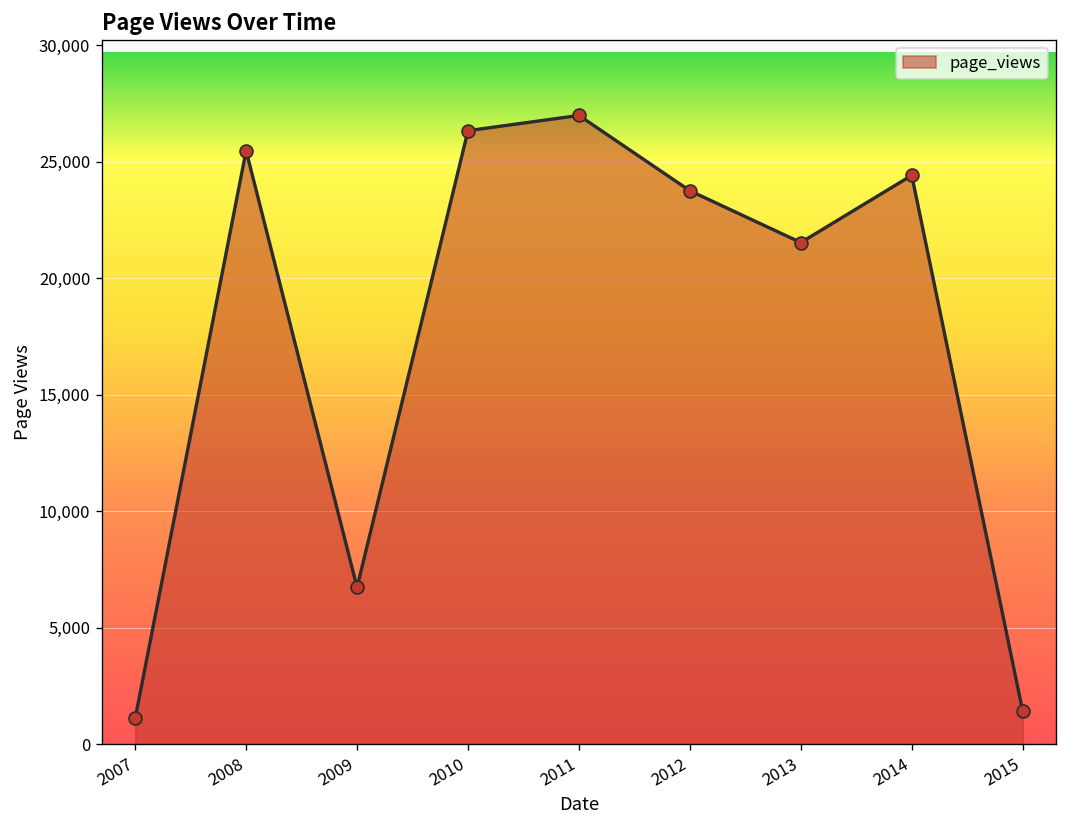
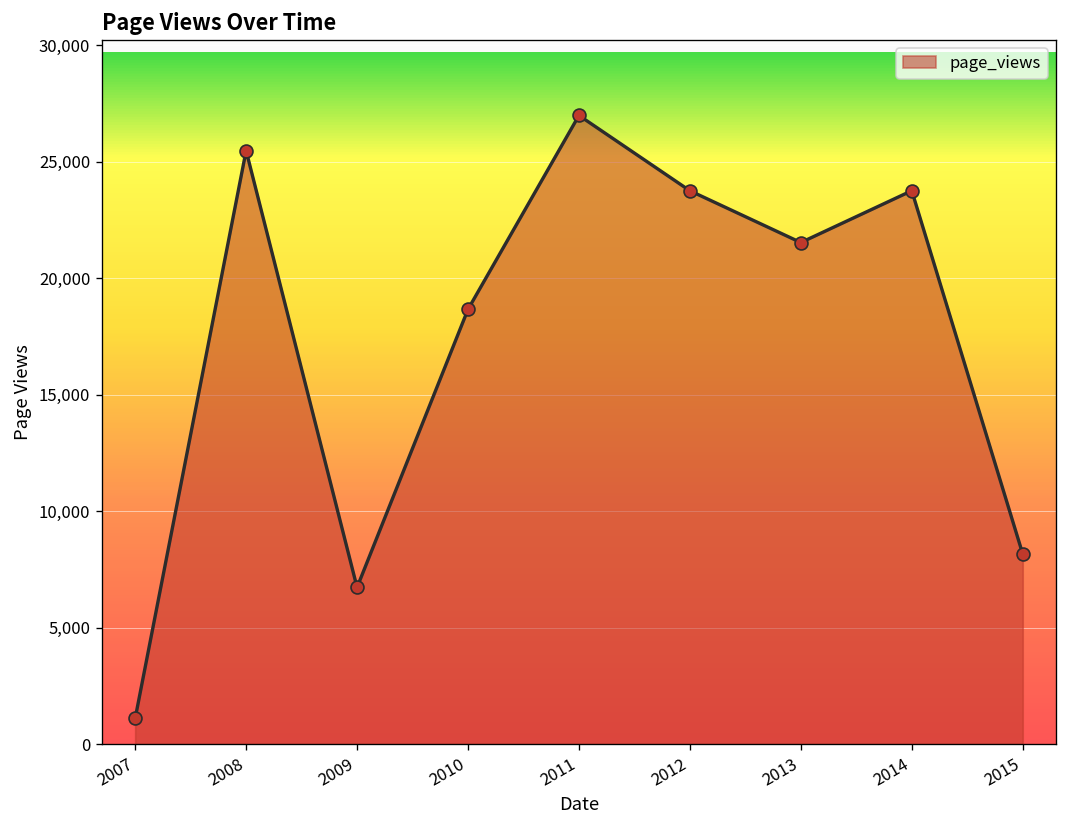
2010: 26,300 -> 18,700
2014: 24,400 -> 23,800
2015: 1,400 -> 8,200
